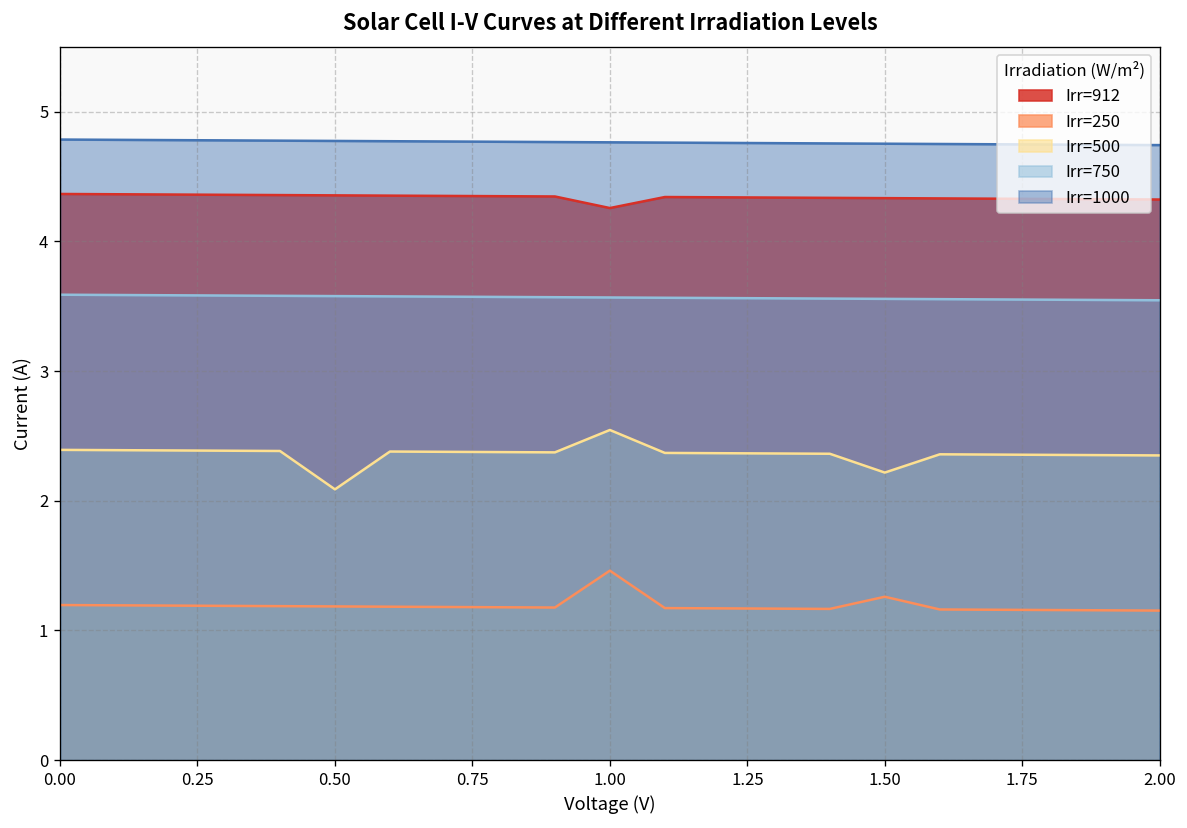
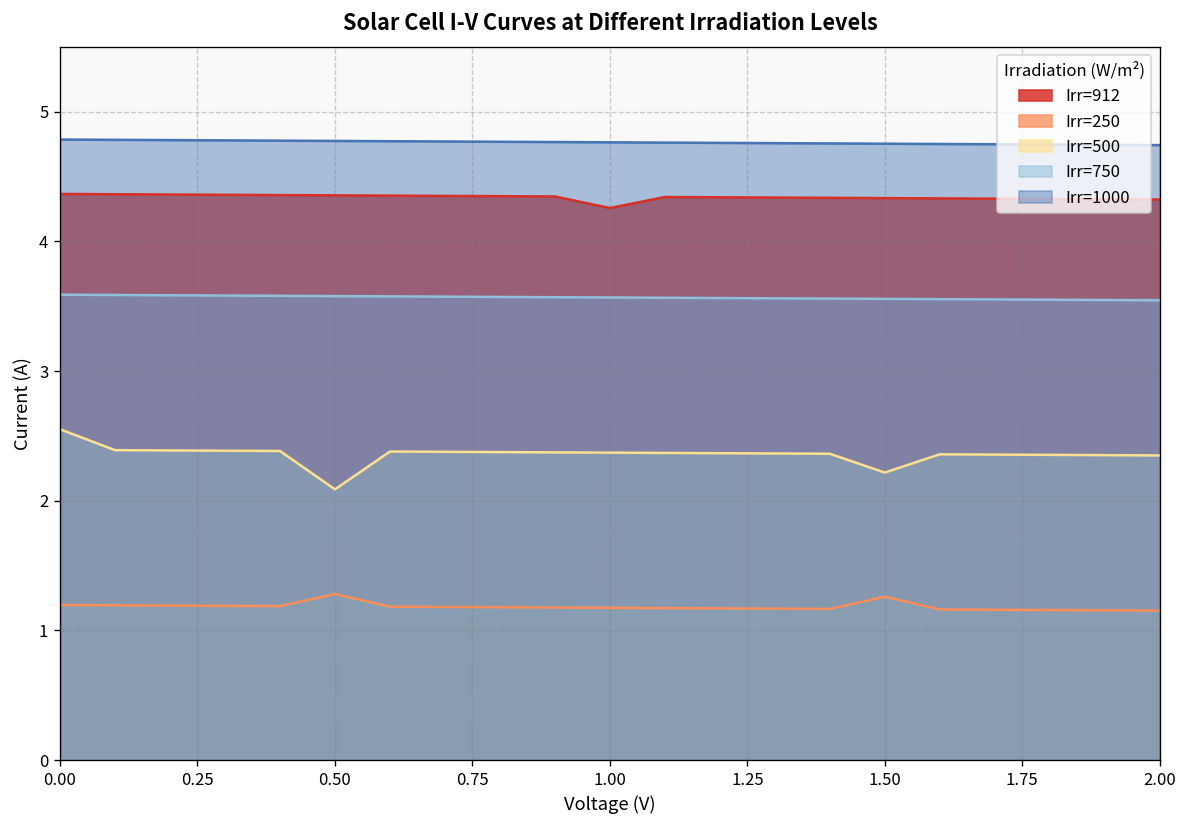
Irr=500, 0.00: 2.39 -> 2.55
Irr=250, 0.50: 1.19 -> 1.28
Irr=250, 1.00: 1.46 -> 1.17
Irr=500, 1.00: 2.55 -> 2.37
